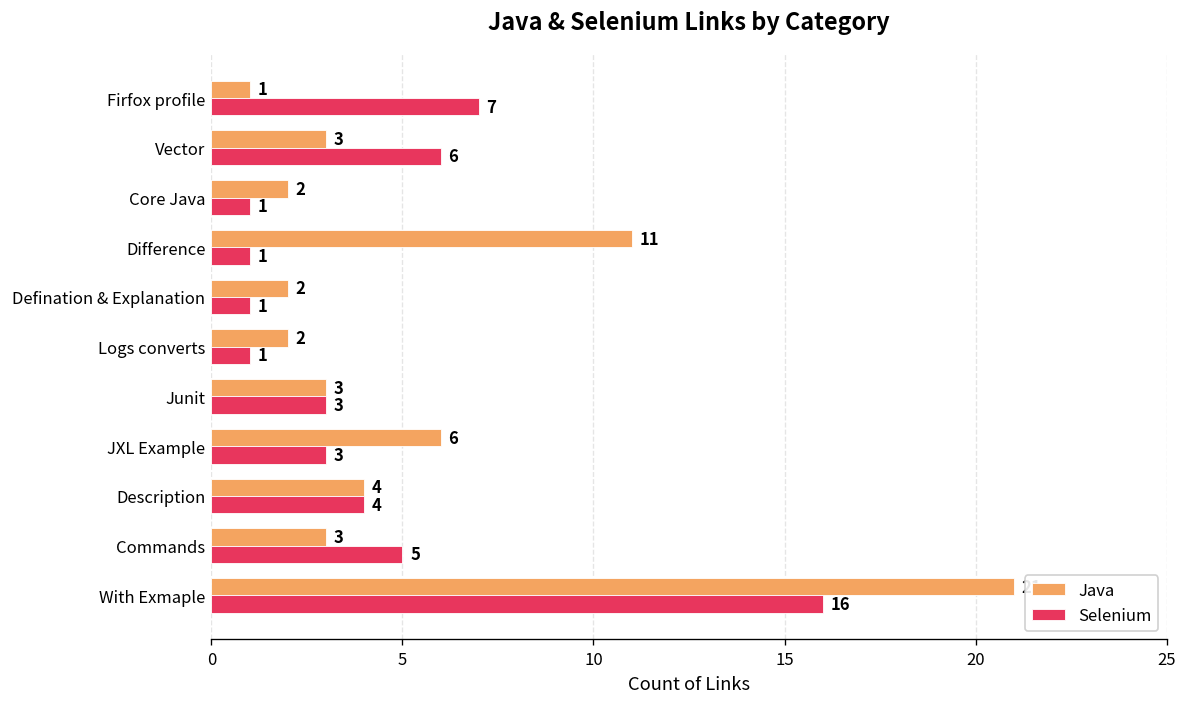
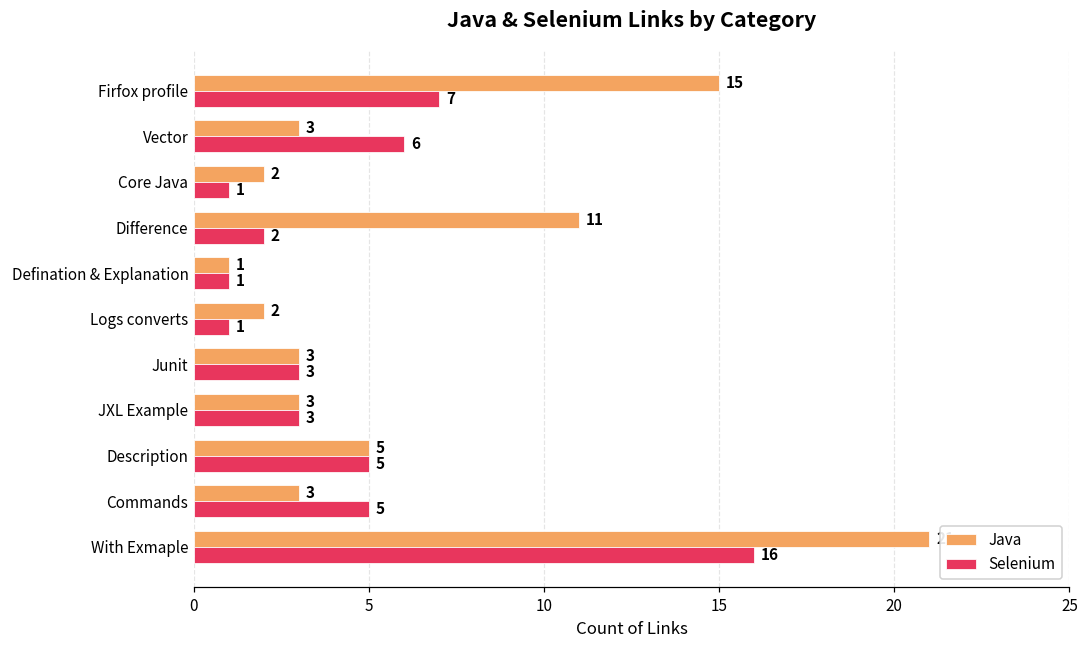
Java, Firfox profile: 1 -> 15
Selenium, Difference: 1 -> 2
Java, Defination & Explanation: 2 -> 1
Java, JXL Example: 6 -> 3
Java, Description: 4 -> 5
Selenium, Description: 4 -> 5
